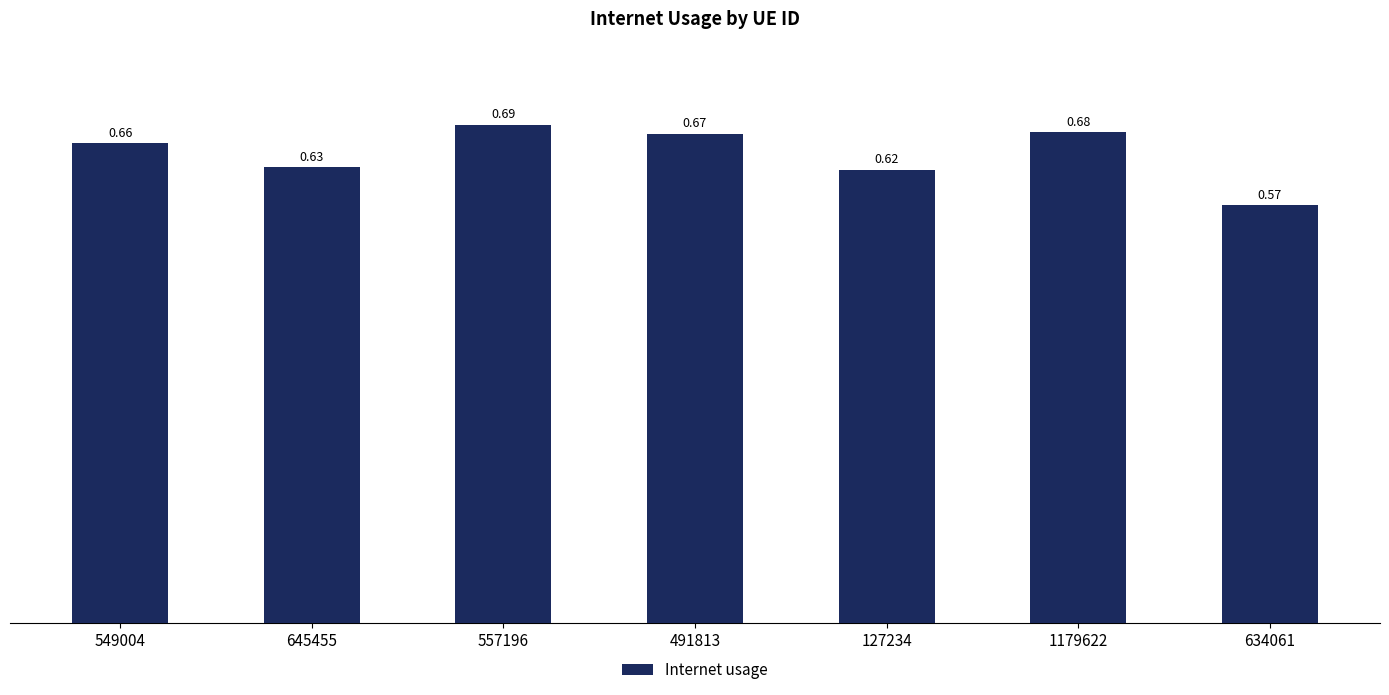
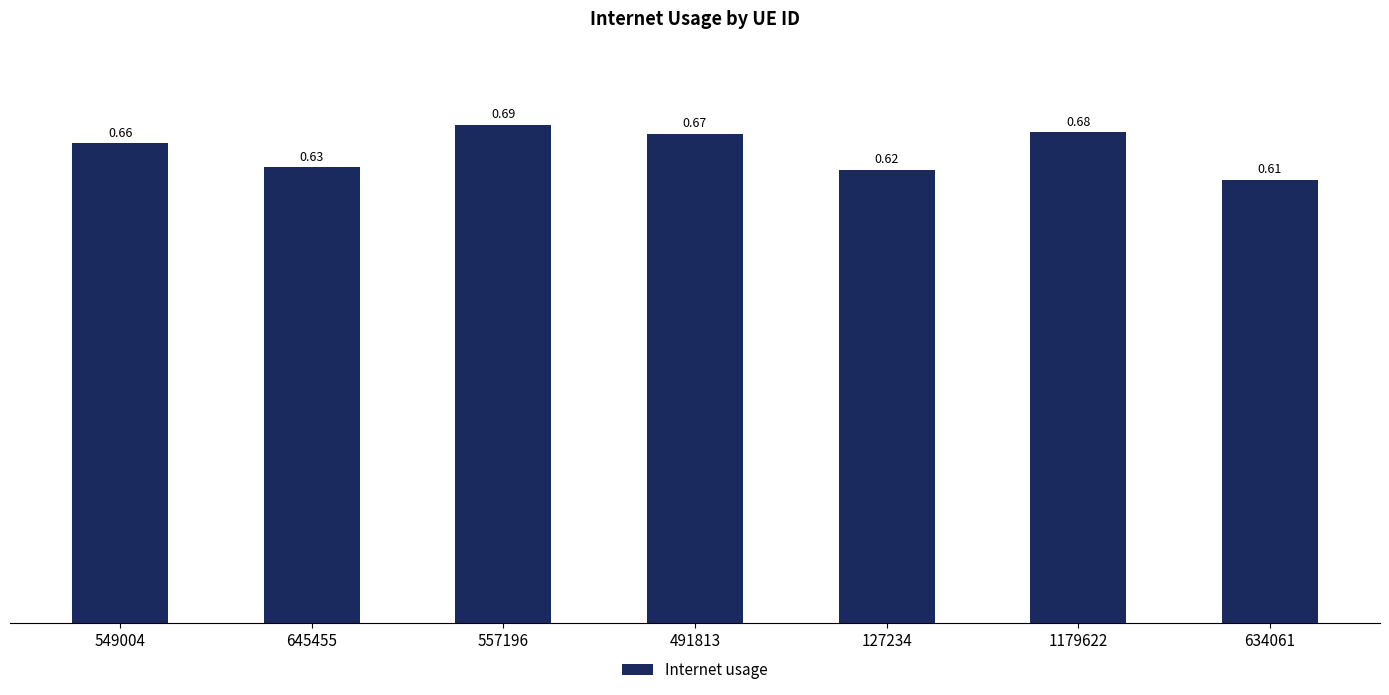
634061: 0.57 -> 0.61
